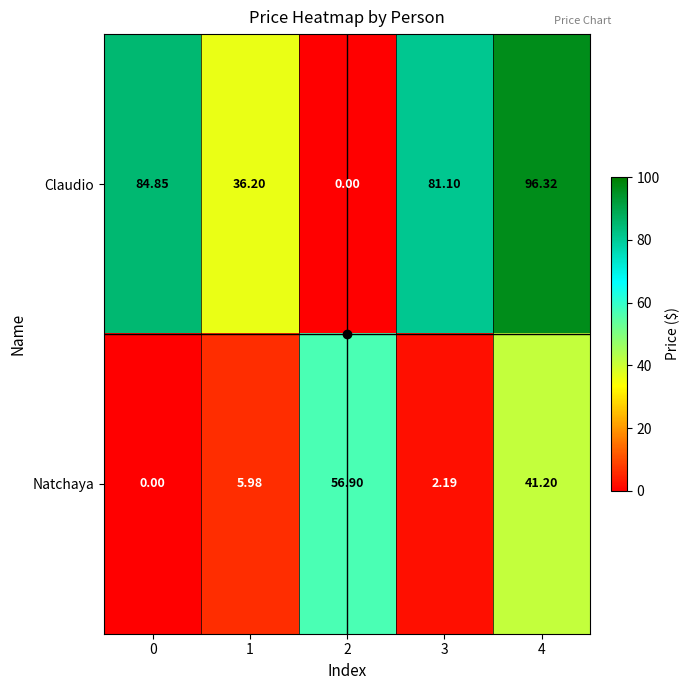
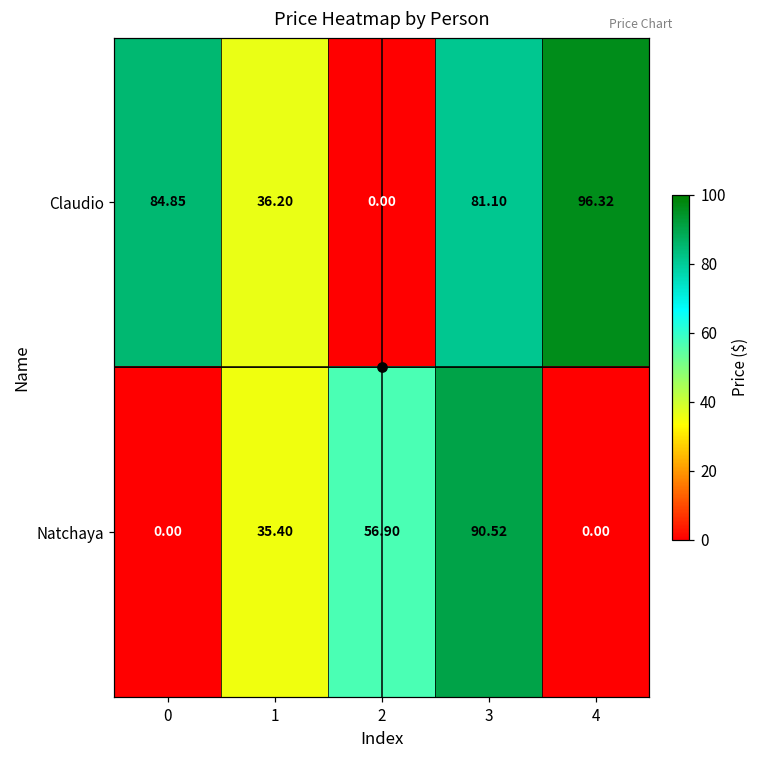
Natchaya, 1: 5.98 -> 35.40
Natchaya, 3: 2.19 -> 90.52
Natchaya, 4: 41.20 -> 0.00
